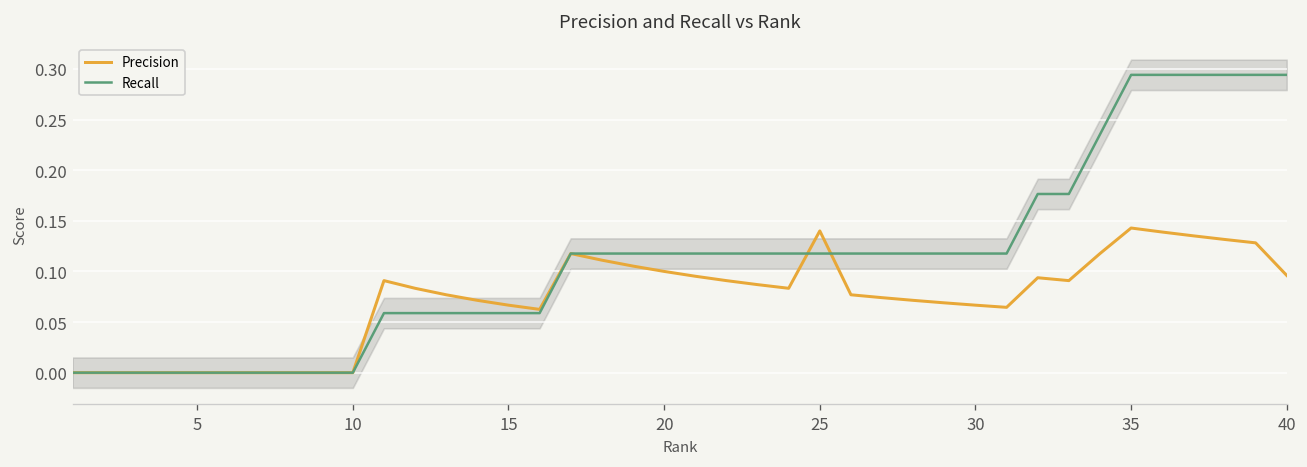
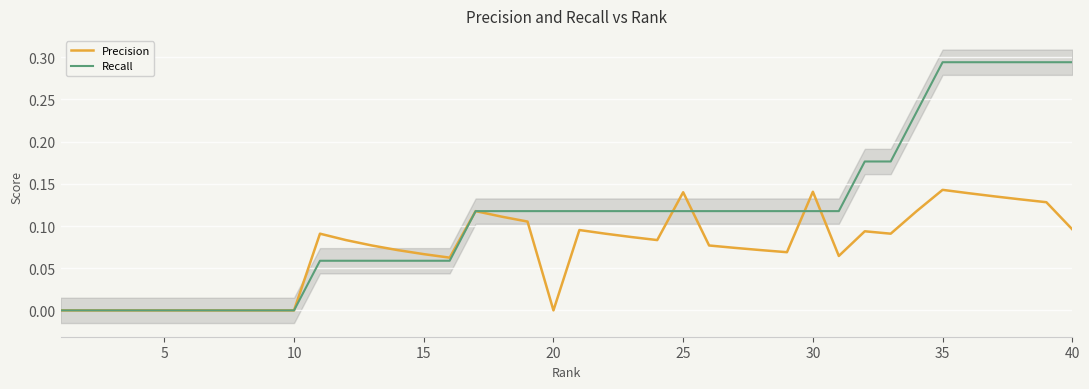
Precision, 20: 0.1 -> 0.0
Precision, 30: 0.07 -> 0.14
